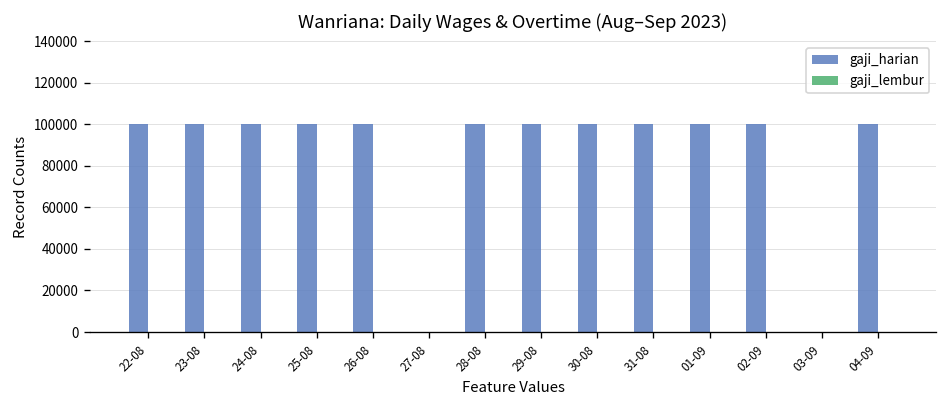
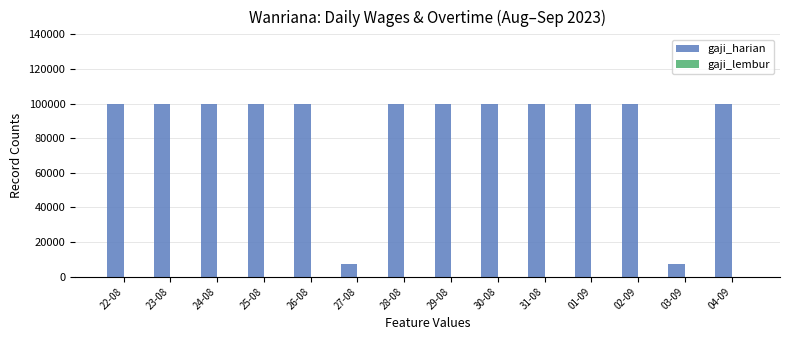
gaji_harian, 27-08: 0 -> 7000
gaji_harian, 03-09: 0 -> 7000
